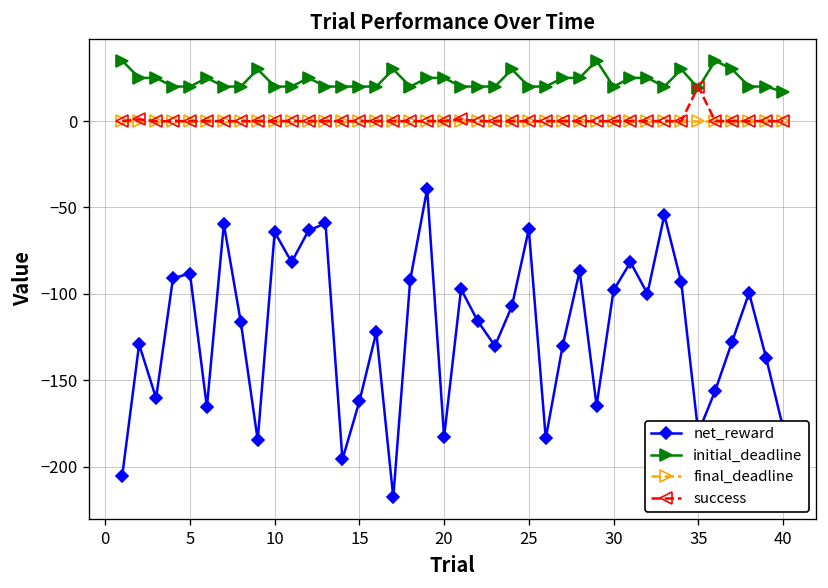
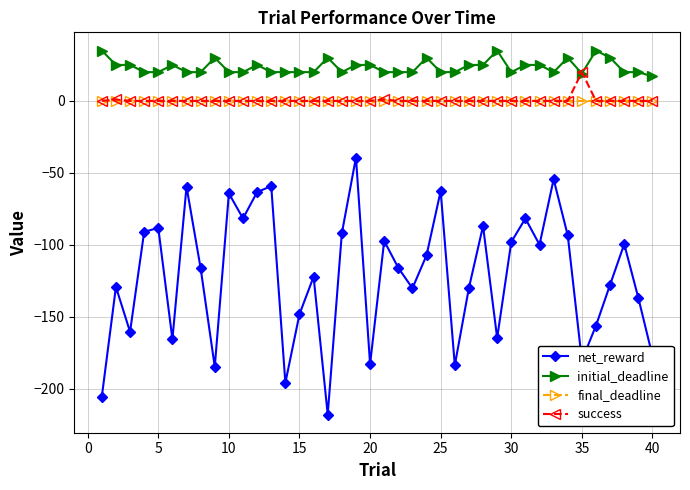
net_reward, 15: -162 -> -148
